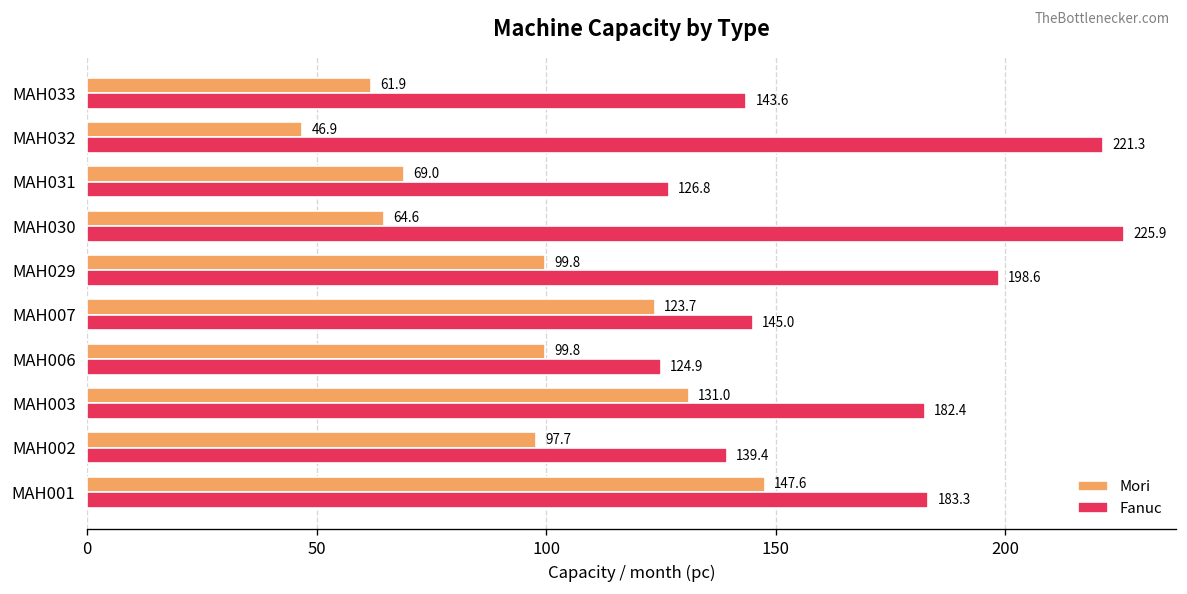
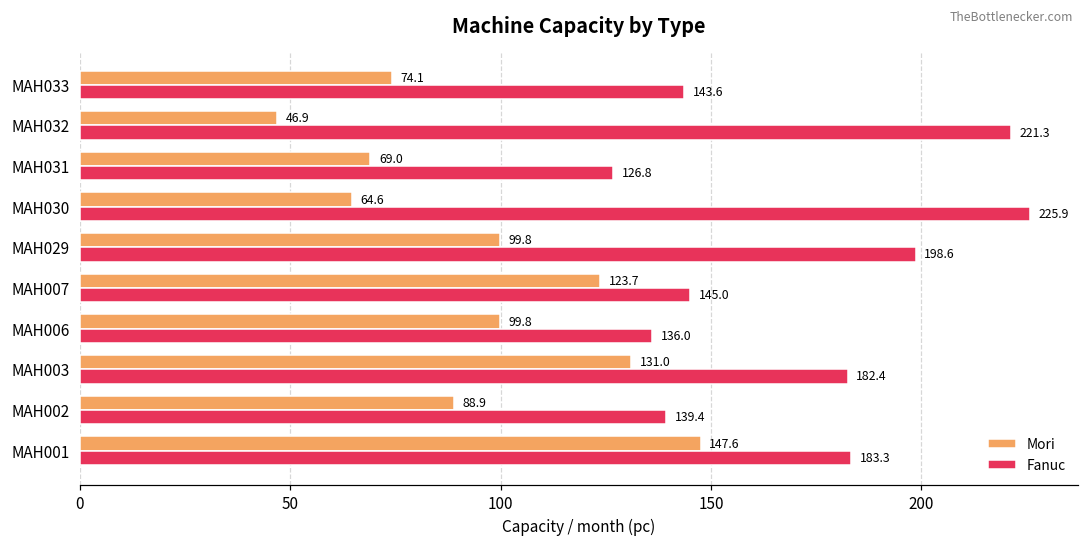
Mori, MAH033: 61.9 -> 74.1
Fanuc, MAH006: 124.9 -> 136.0
Mori, MAH002: 97.7 -> 88.9
